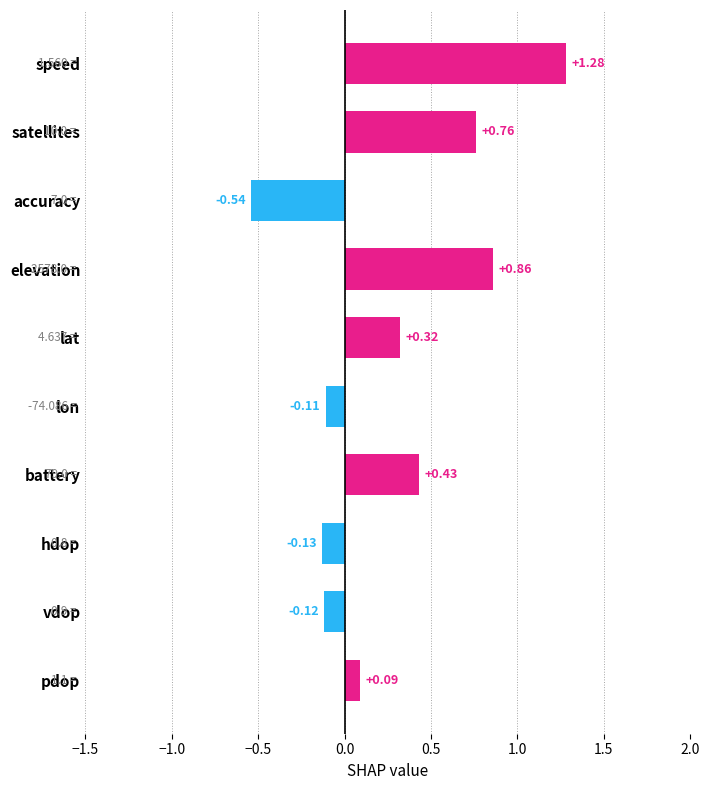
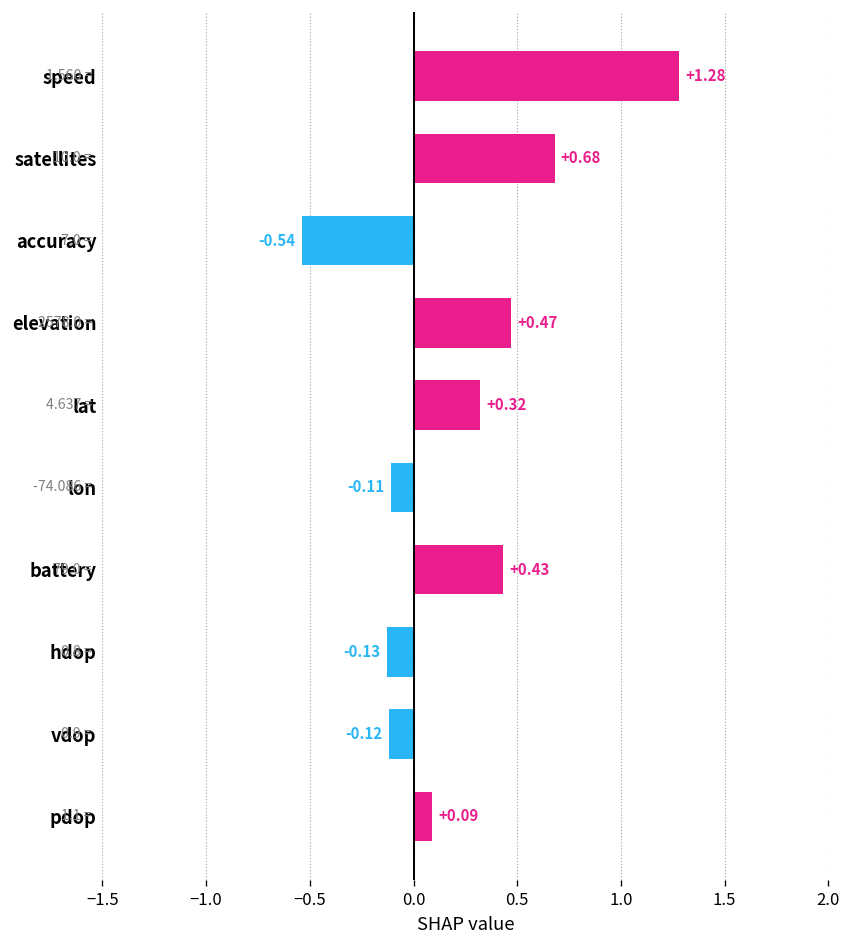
satellites: +0.76 -> +0.68
elevation: +0.86 -> +0.47
